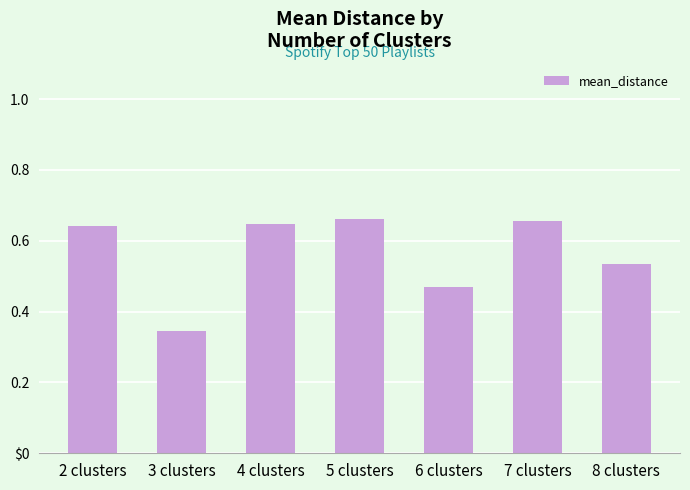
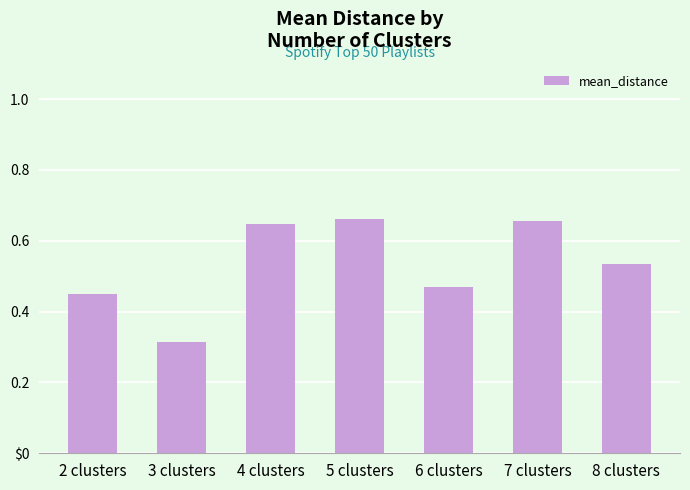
2 clusters: 0.64 -> 0.45
3 clusters: 0.34 -> 0.31
